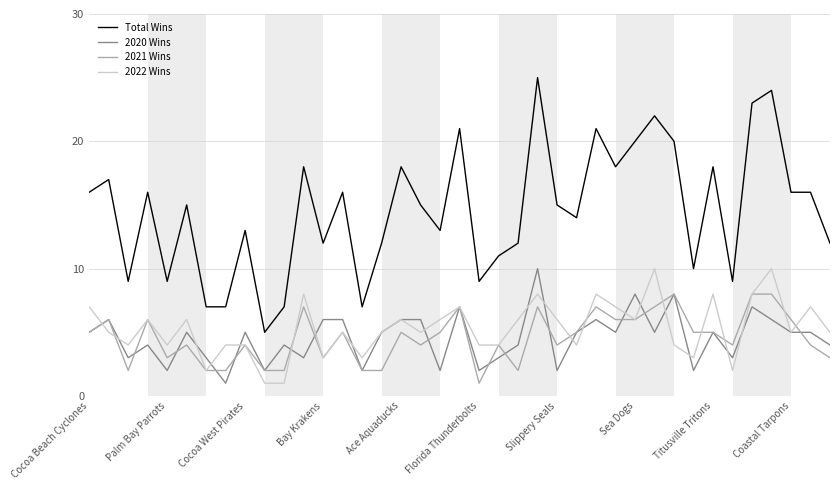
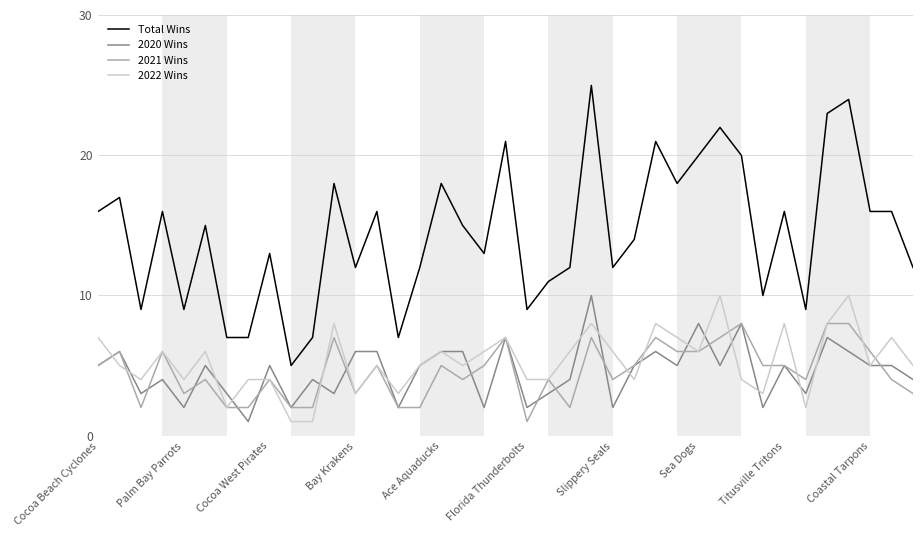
Total Wins, Slippery Seals: 15 -> 12
Total Wins, Titusville Tritons: 18 -> 16
